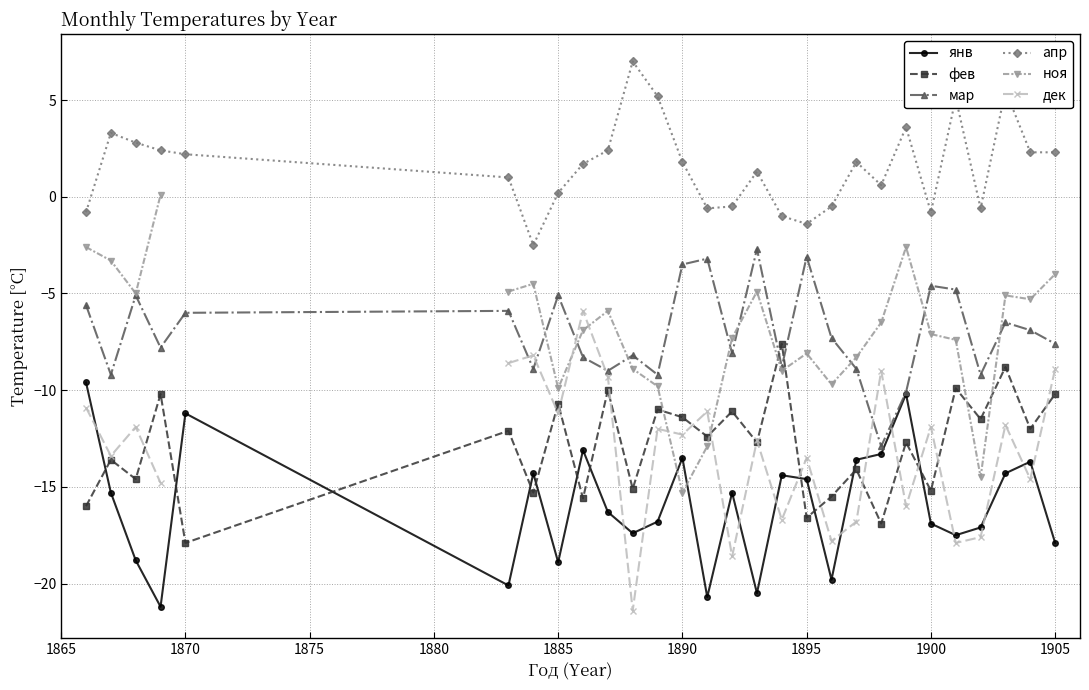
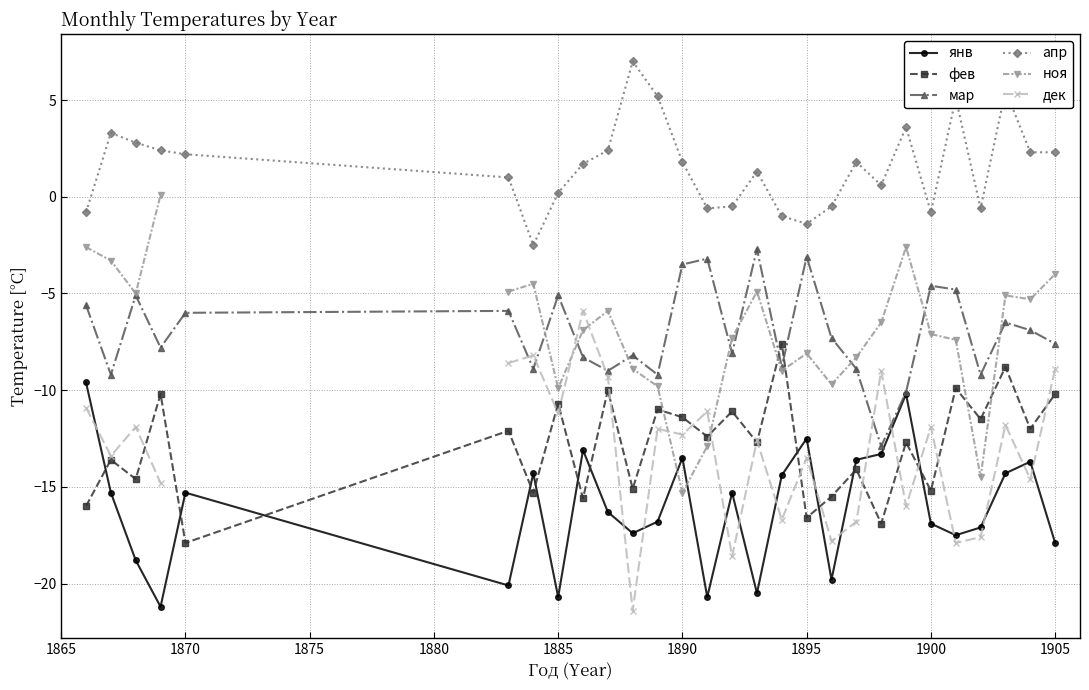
янв, 1870: -11.2 -> -15.3
янв, 1885: -18.9 -> -20.7
янв, 1895: -14.6 -> -12.5
